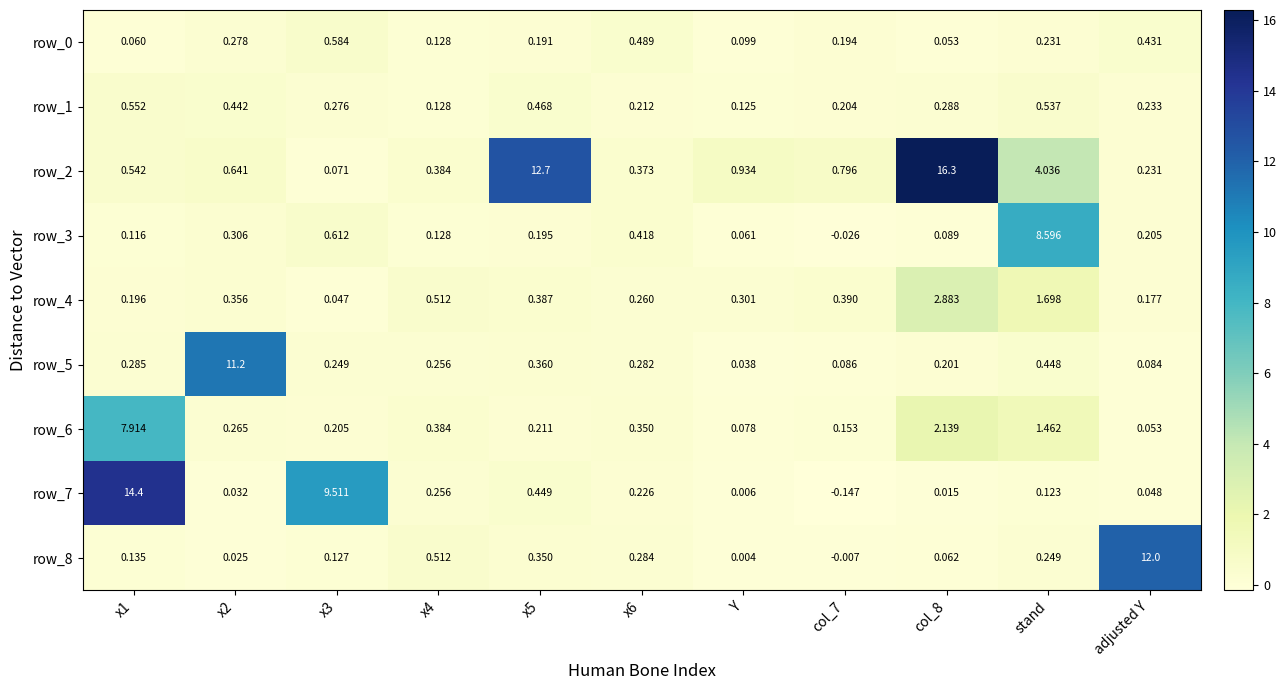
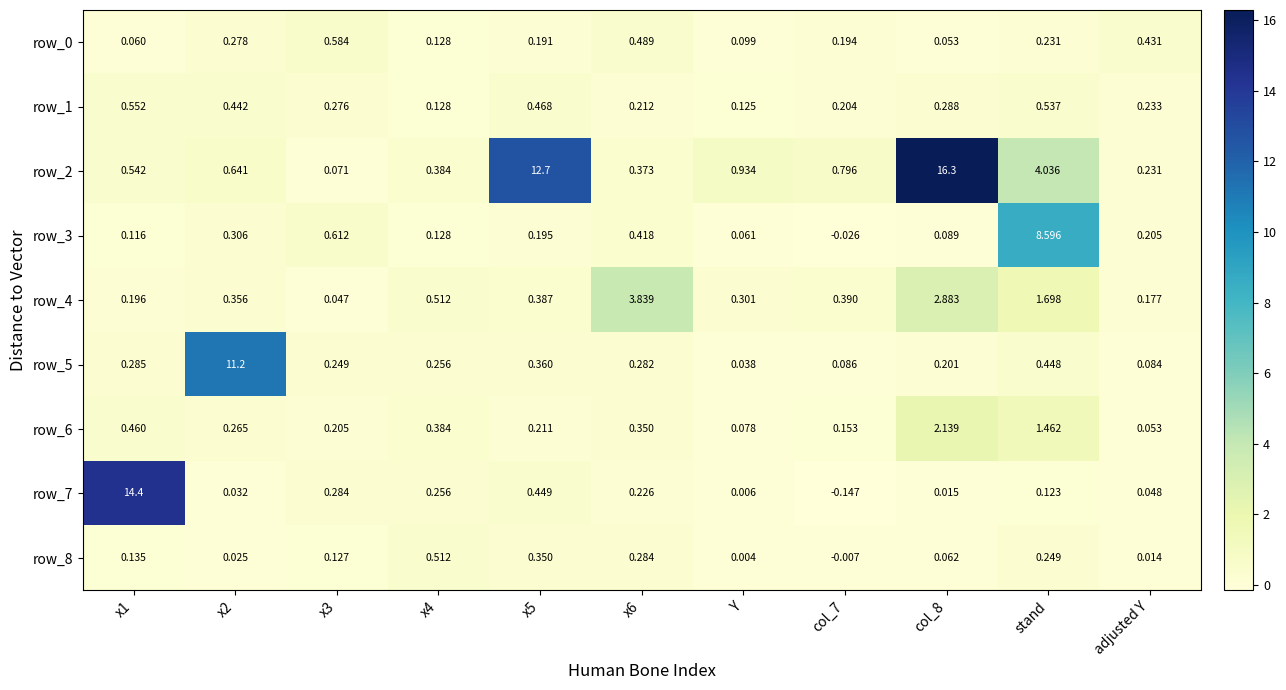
row_4, x6: 0.260 -> 3.839
row_6, x1: 7.914 -> 0.460
row_7, x3: 9.511 -> 0.284
row_8, adjusted Y: 12.0 -> 0.014
